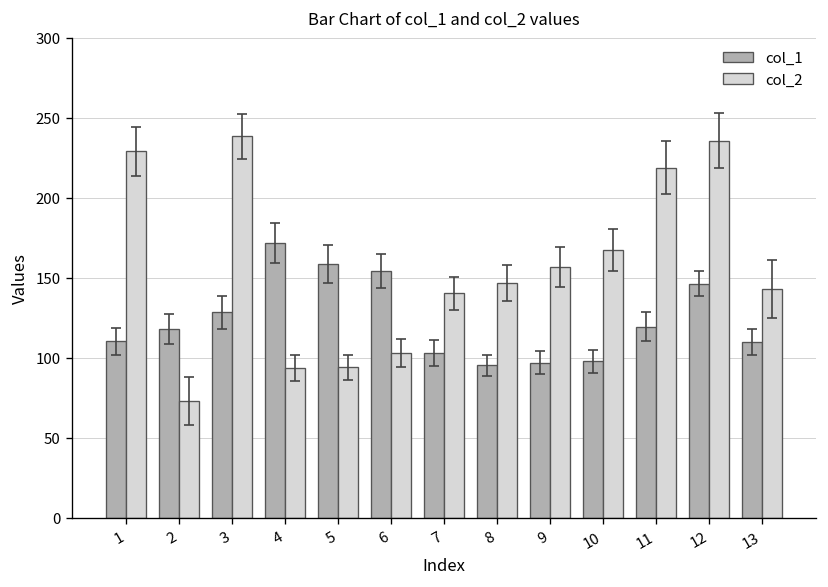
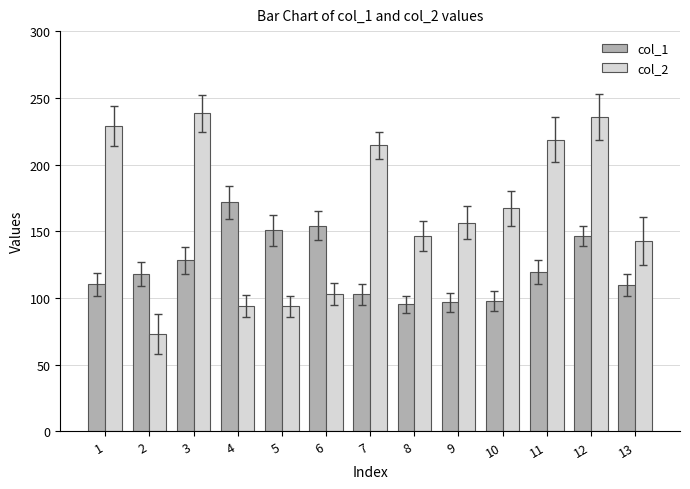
col_1, 5: 159 -> 151
col_2, 7: 140 -> 214
